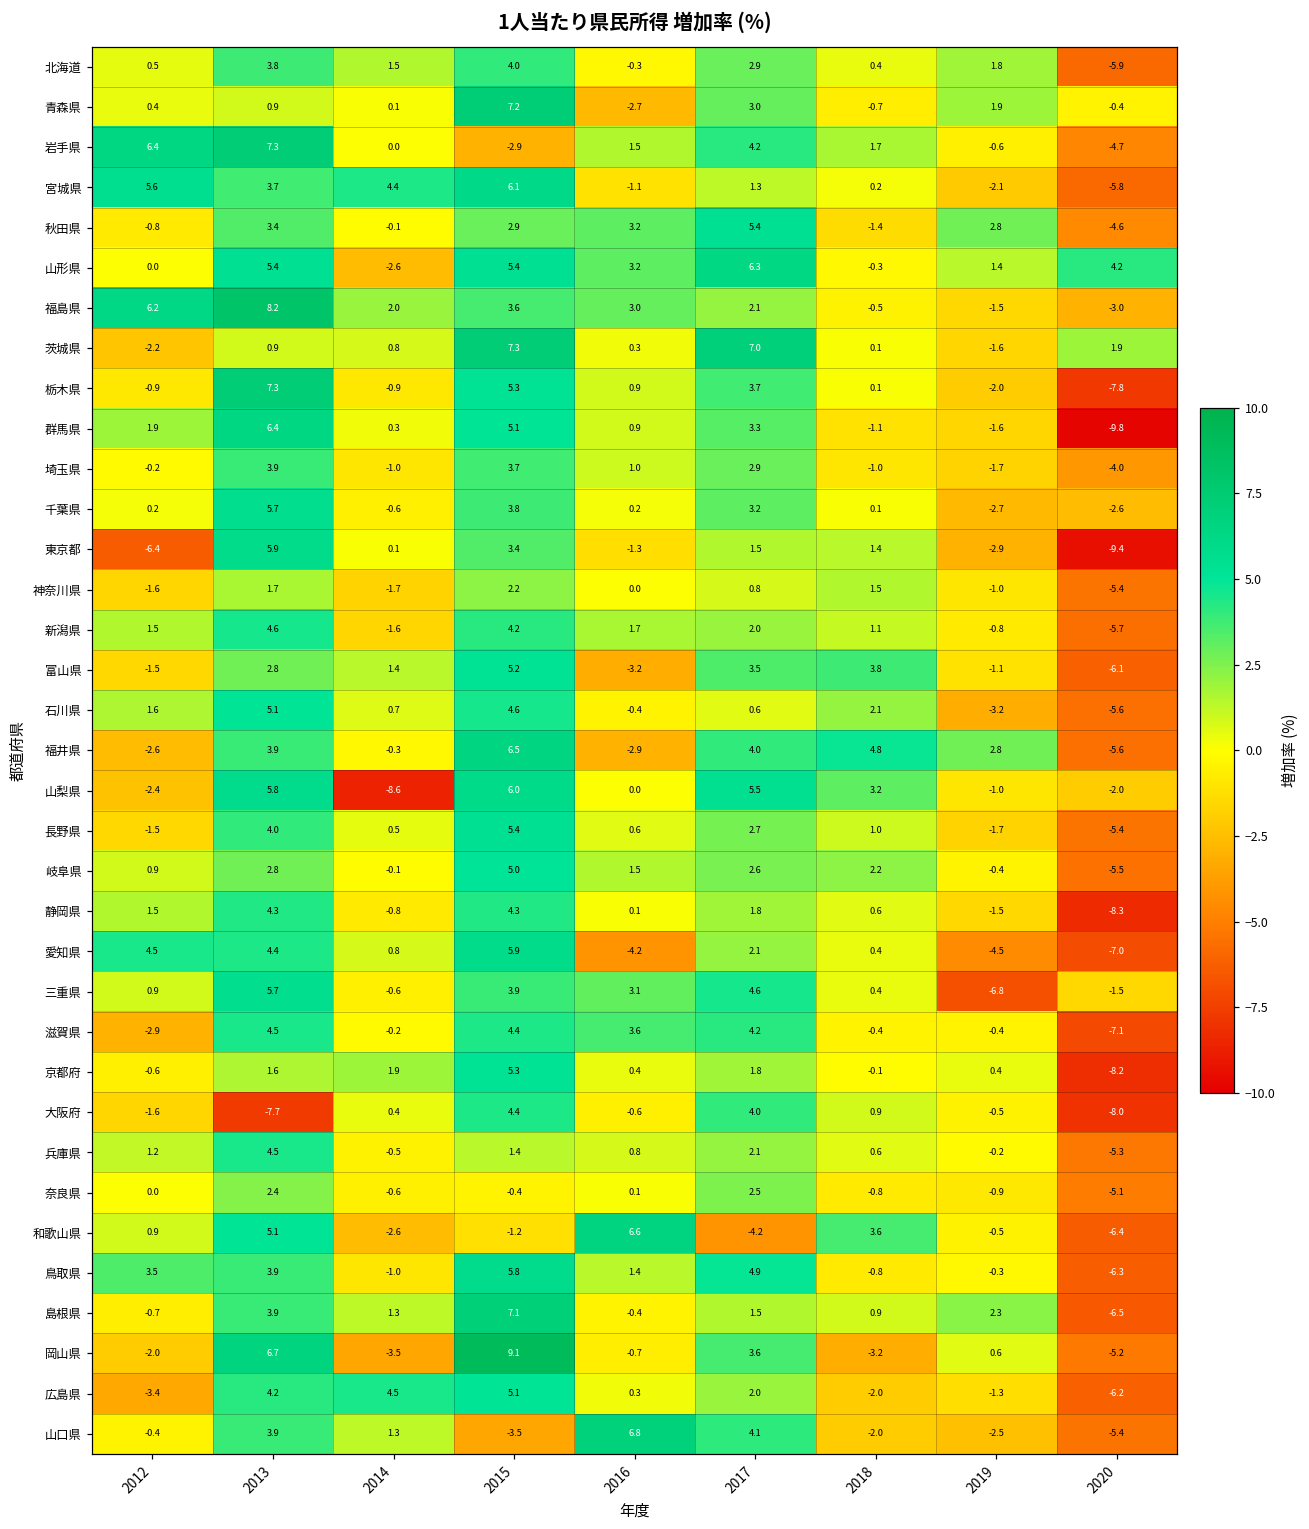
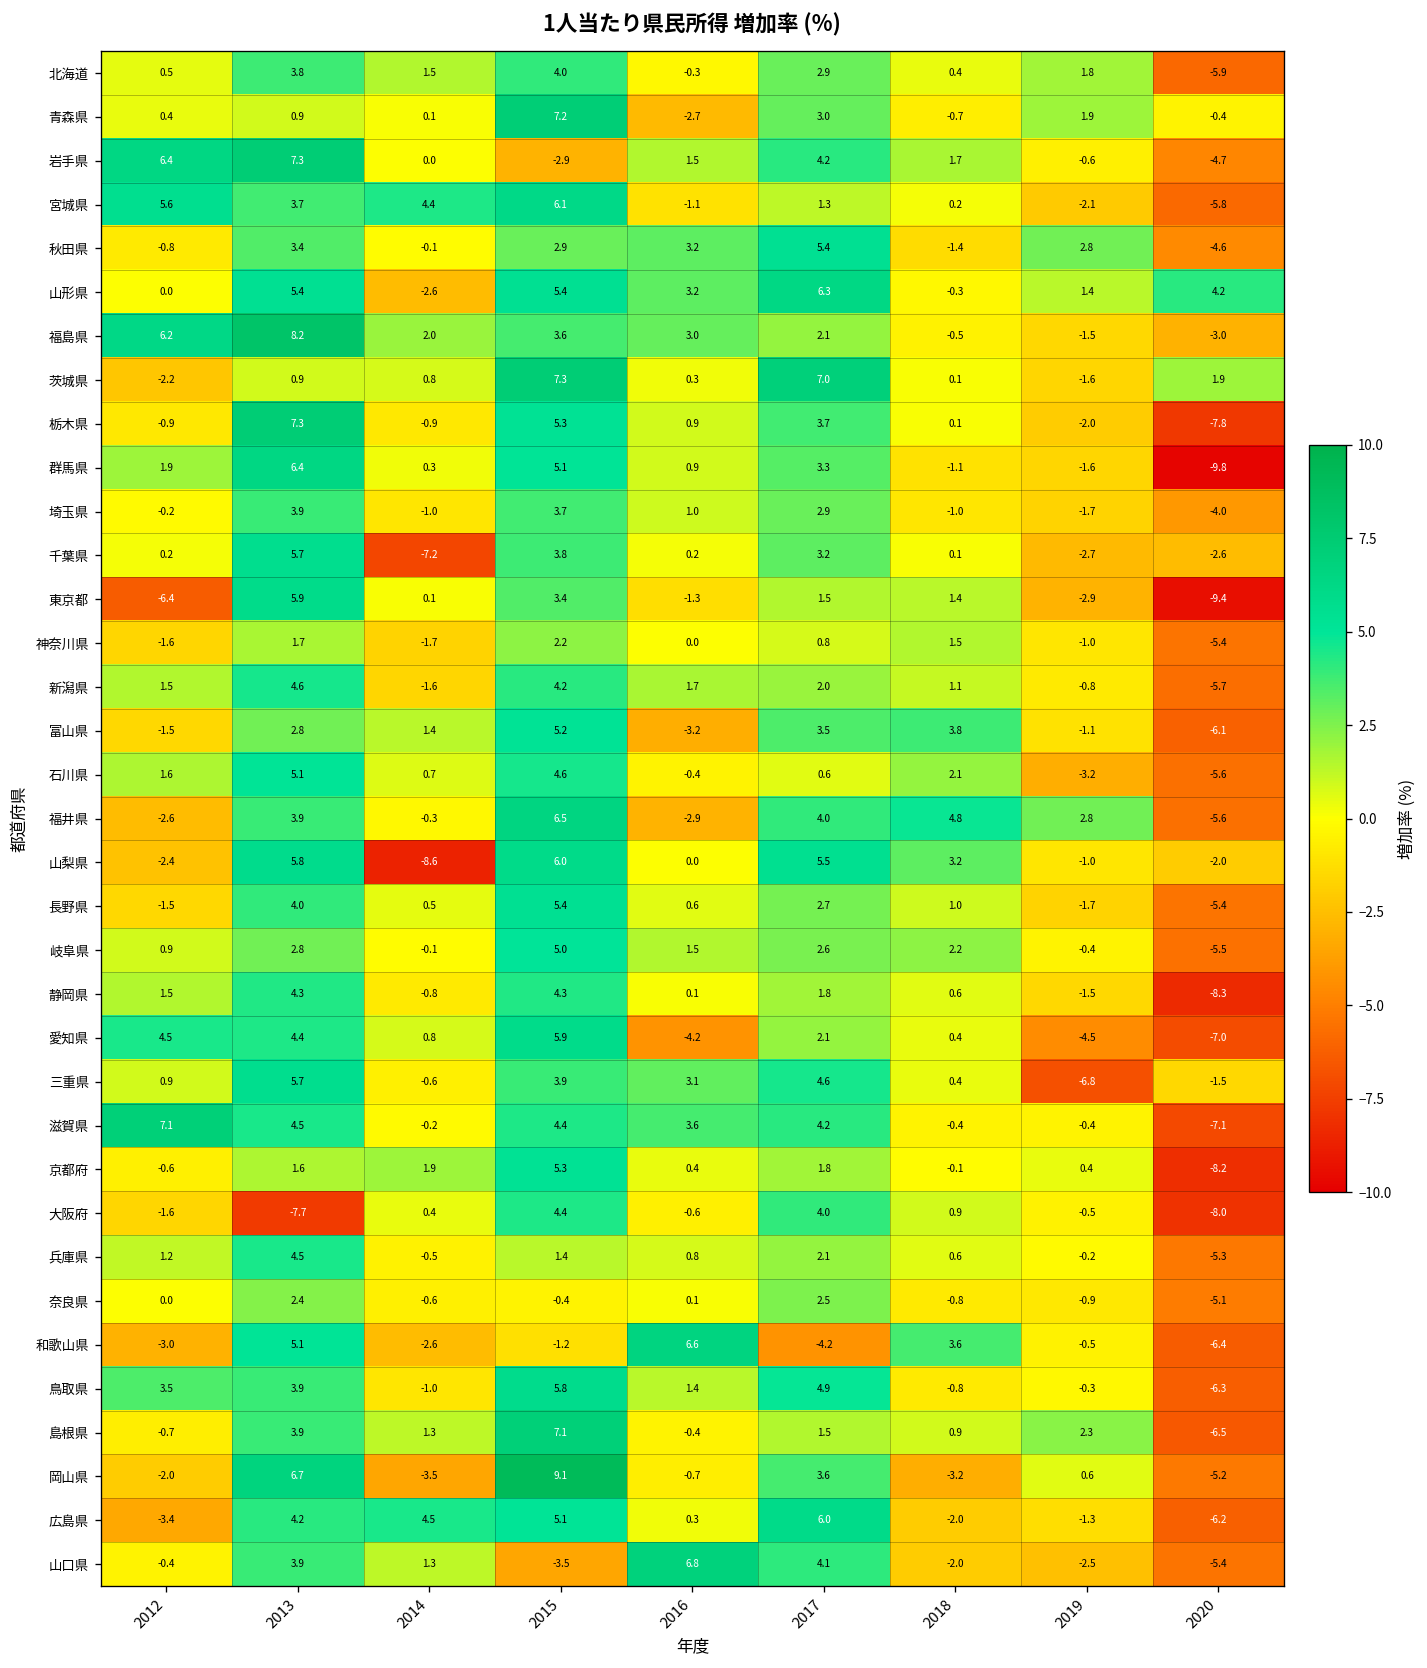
千葉県, 2014: -0.6 -> -7.2
滋賀県, 2012: -2.9 -> 7.1
和歌山県, 2012: 0.9 -> -3.0
広島県, 2017: 2.0 -> 6.0
